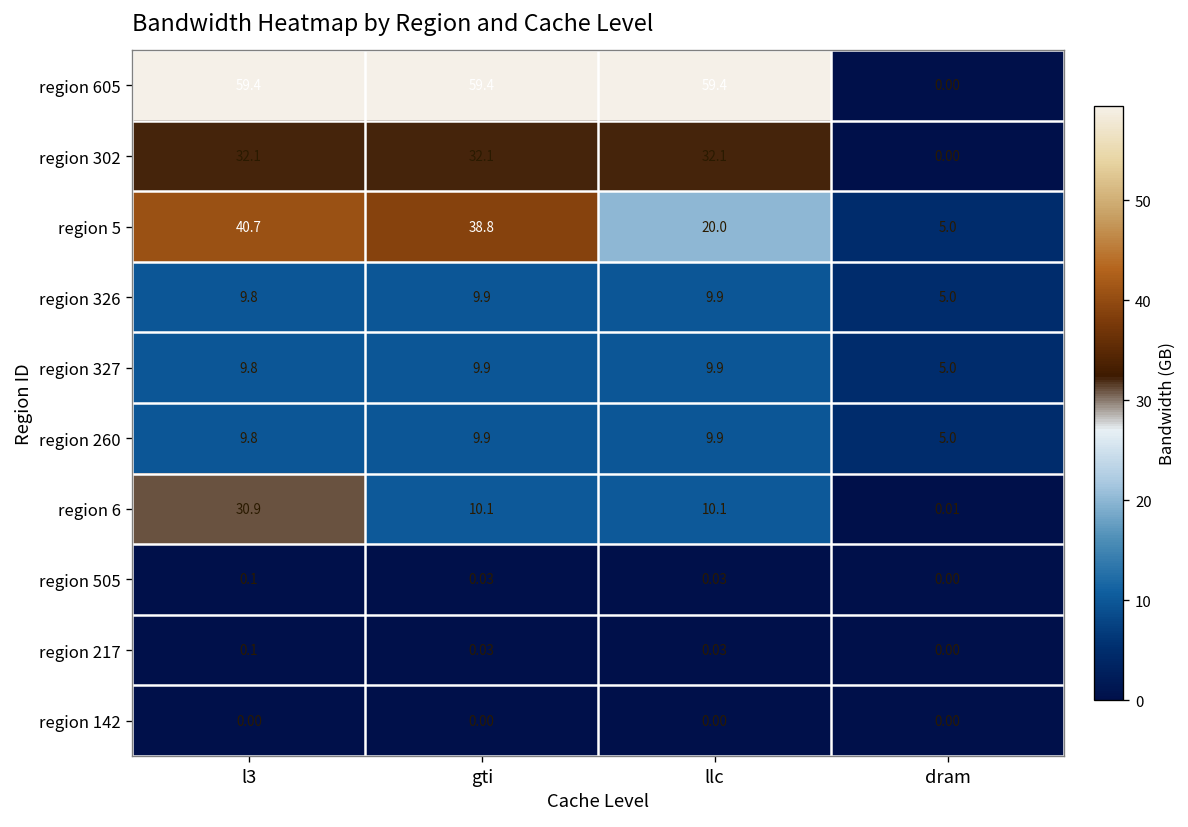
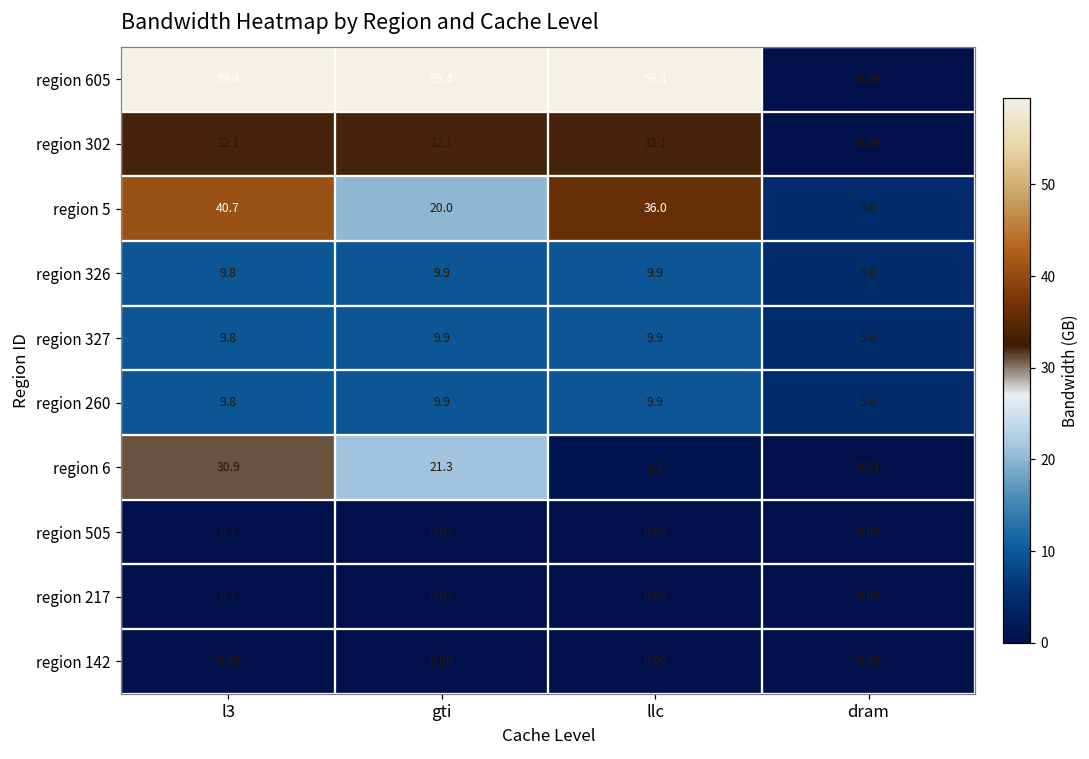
region 5, gti: 38.8 -> 20.0
region 5, llc: 20.0 -> 36.0
region 6, gti: 10.1 -> 21.3
region 6, llc: 10.1 -> 1.2
